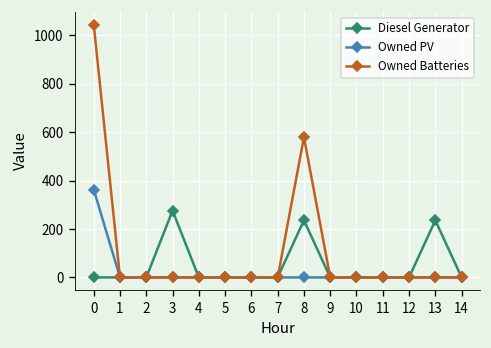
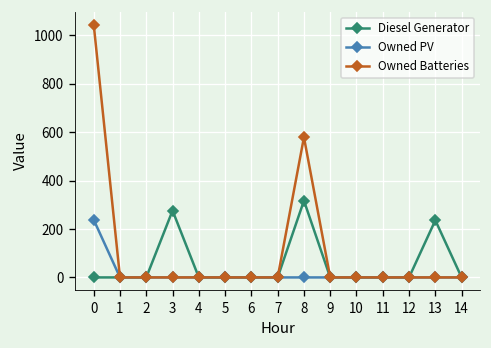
Owned PV, 0: 360 -> 240
Diesel Generator, 8: 240 -> 320
